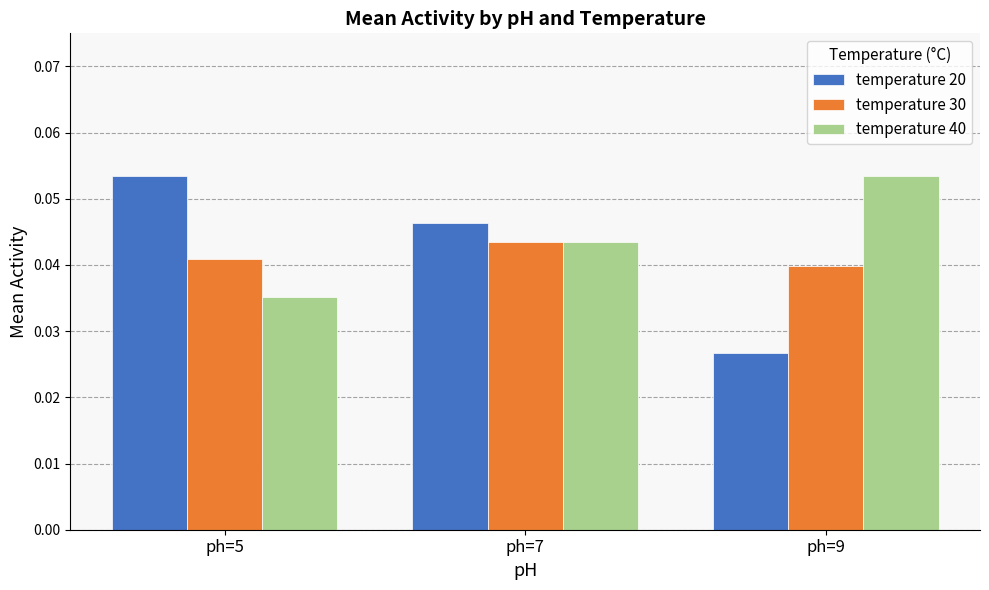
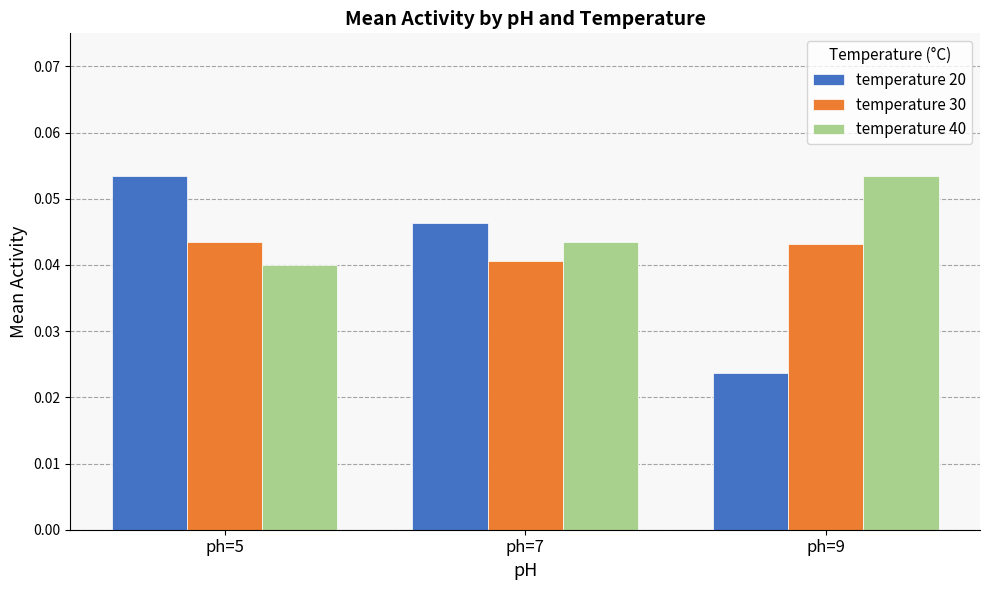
temperature 30, ph=5: 0.041 -> 0.044
temperature 40, ph=5: 0.035 -> 0.040
temperature 30, ph=7: 0.043 -> 0.041
temperature 20, ph=9: 0.027 -> 0.024
temperature 30, ph=9: 0.040 -> 0.043
